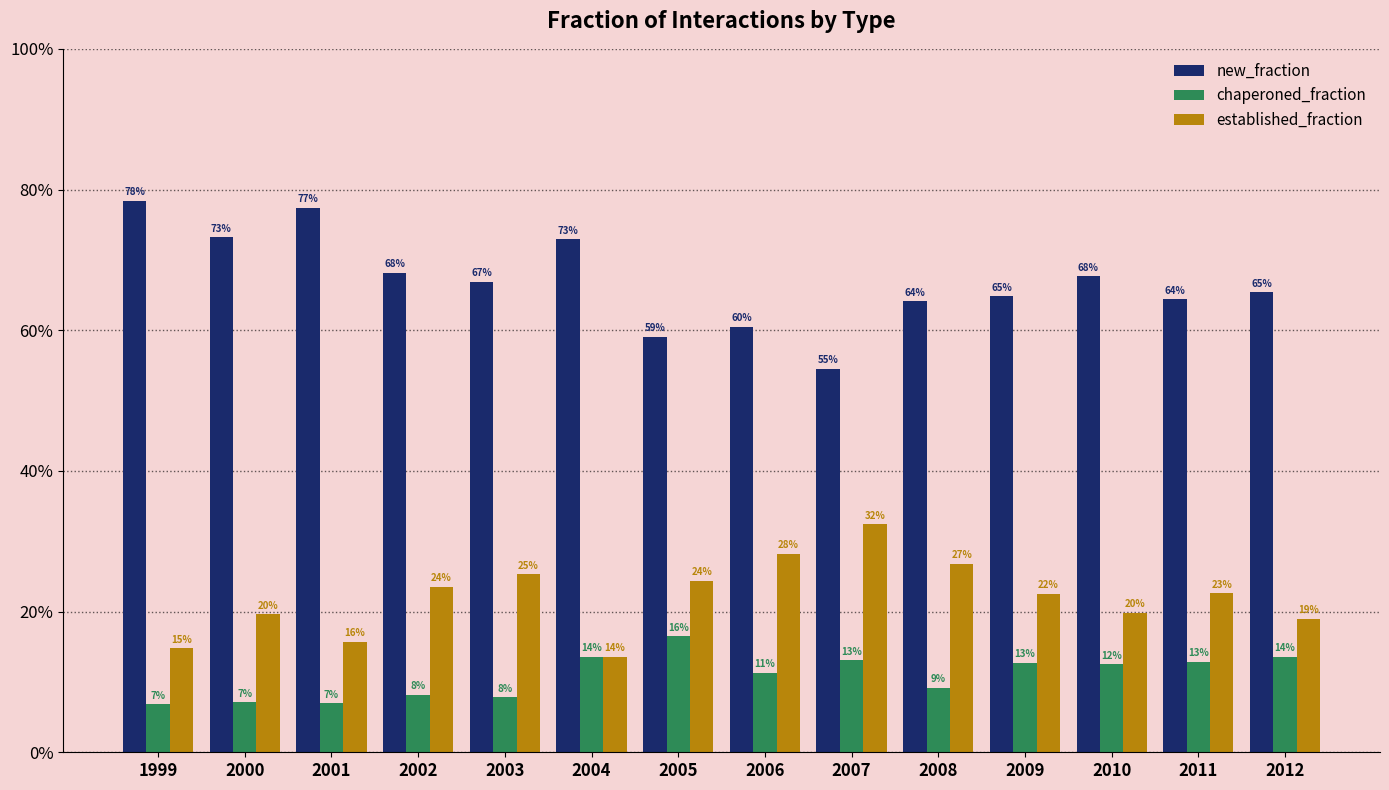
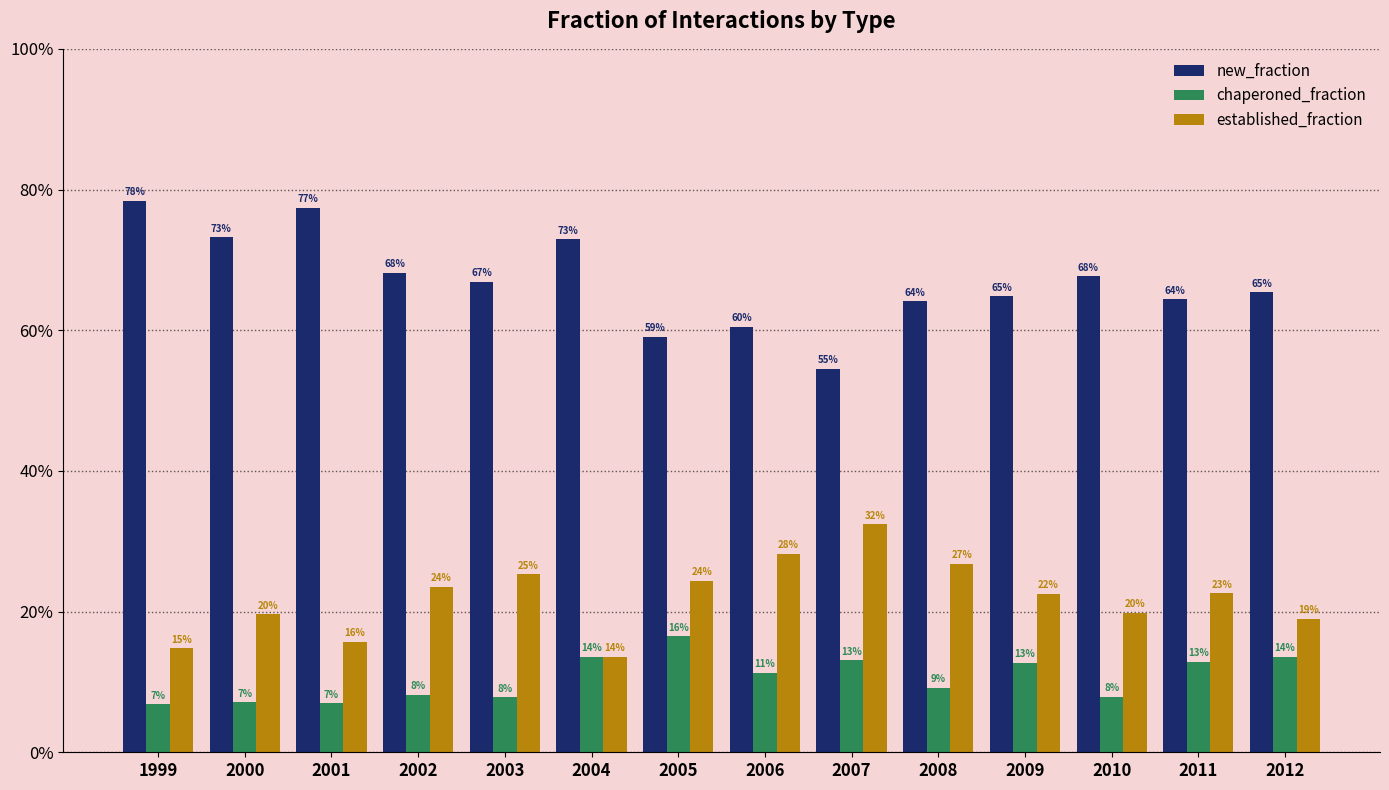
chaperoned_fraction, 2010: 12% -> 8%
